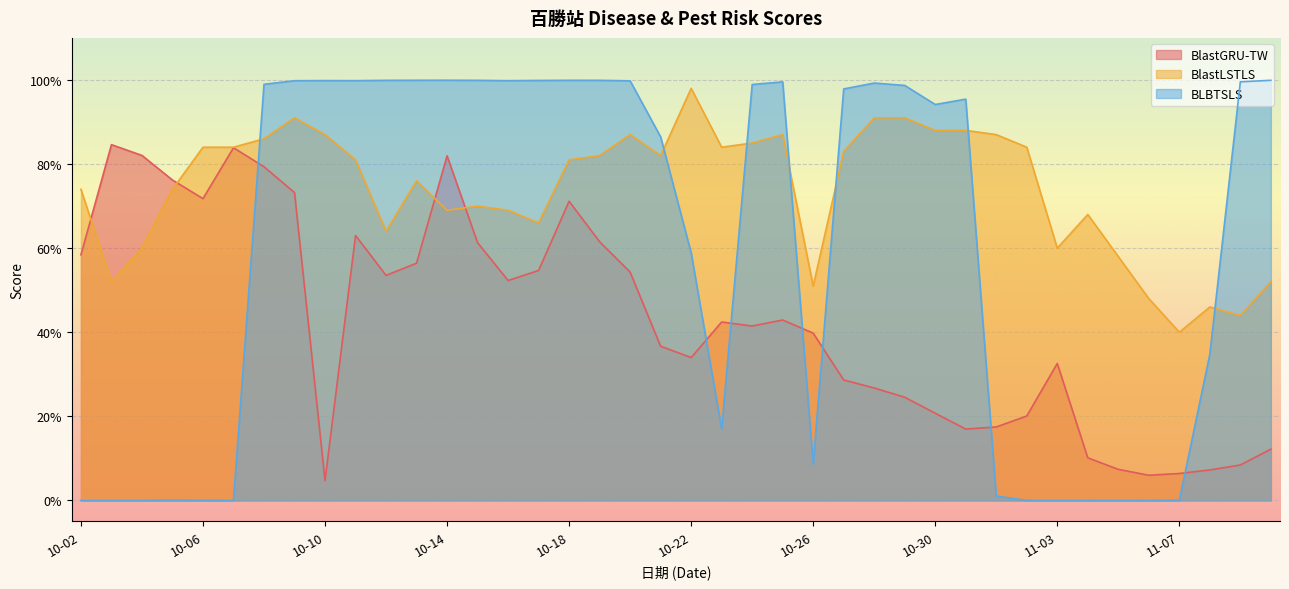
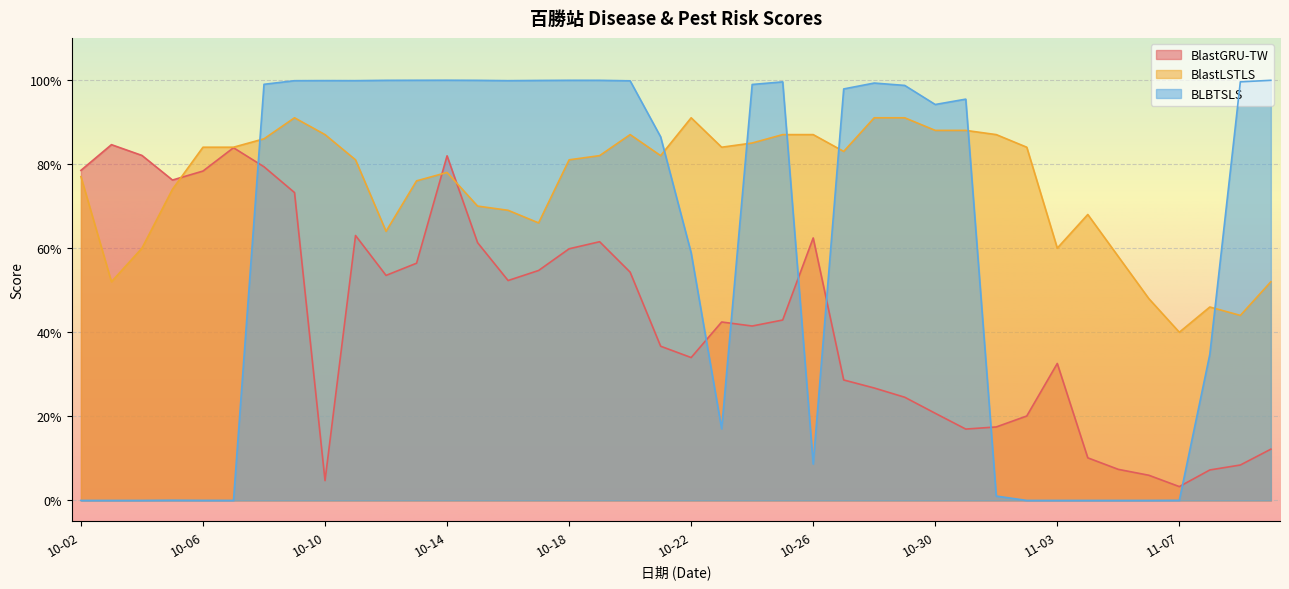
BlastGRU-TW, 10-02: 58% -> 78%
BlastLSTLS, 10-02: 74% -> 77%
BlastGRU-TW, 10-06: 72% -> 78%
BlastLSTLS, 10-14: 69% -> 78%
BlastGRU-TW, 10-18: 71% -> 60%
BlastLSTLS, 10-22: 98% -> 91%
BlastGRU-TW, 10-26: 40% -> 62%
BlastLSTLS, 10-26: 51% -> 87%
BlastGRU-TW, 11-07: 6% -> 3%
